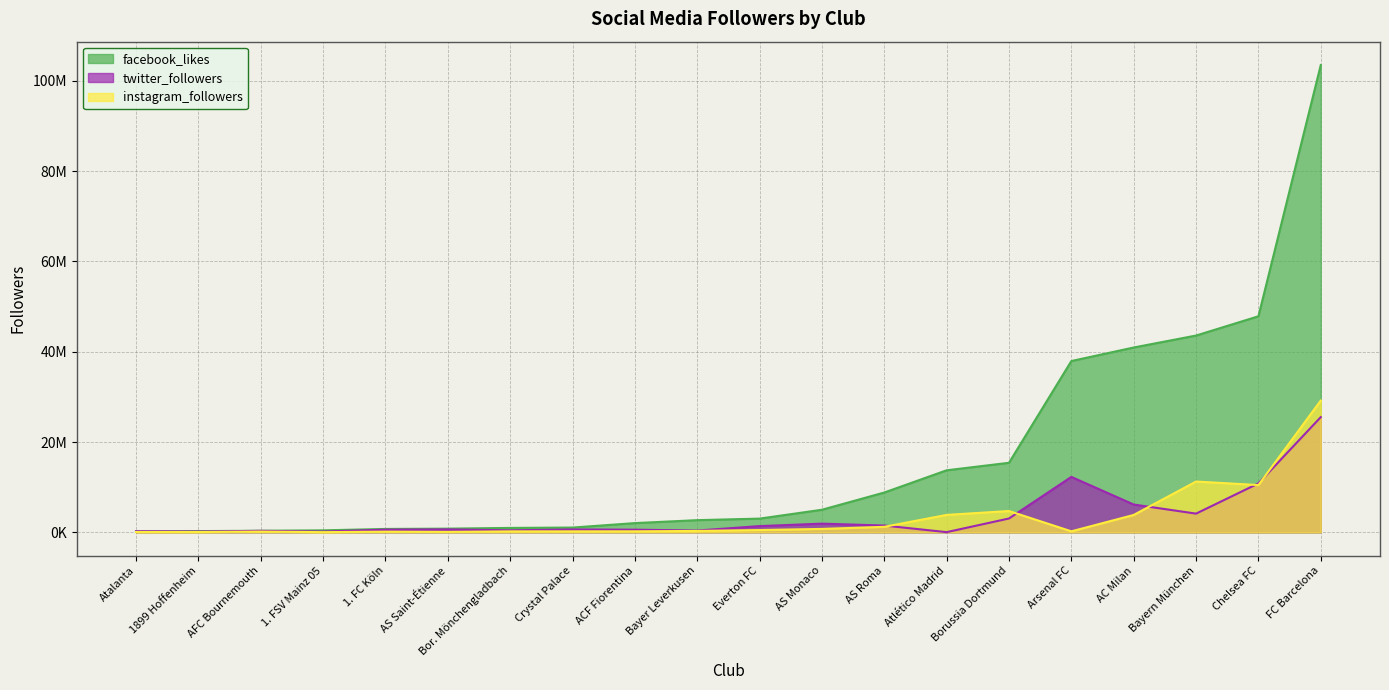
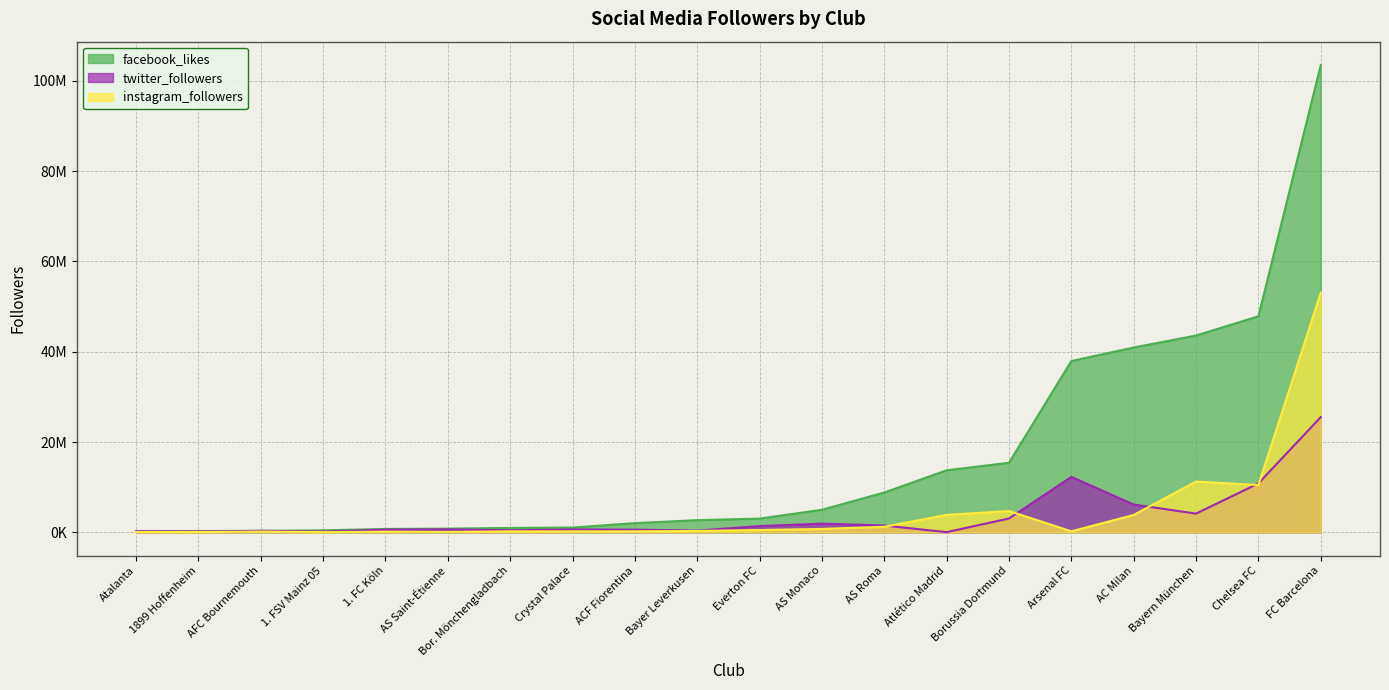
instagram_followers, FC Barcelona: 29000000 -> 53000000
